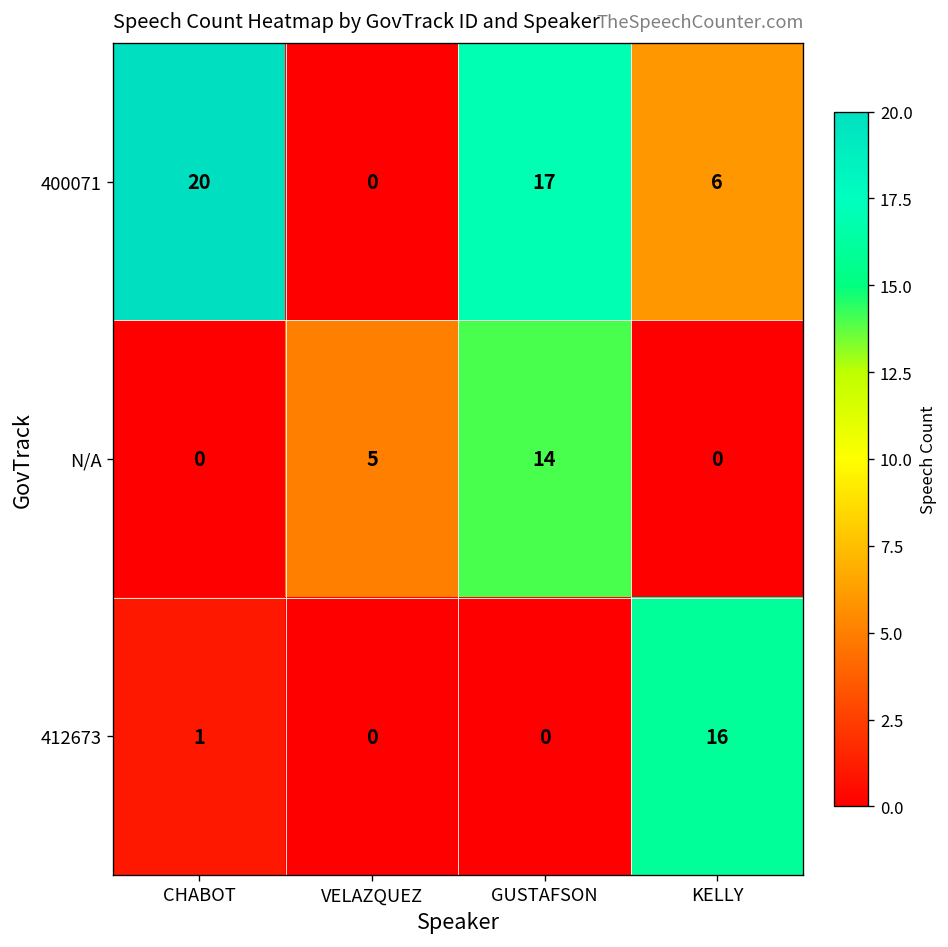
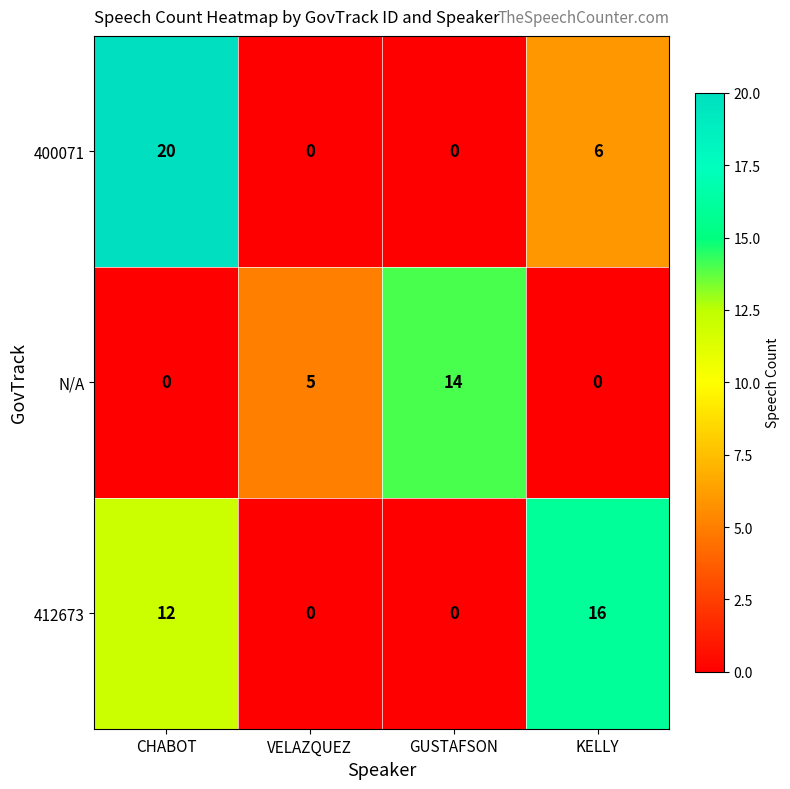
400071, GUSTAFSON: 17 -> 0
412673, CHABOT: 1 -> 12
